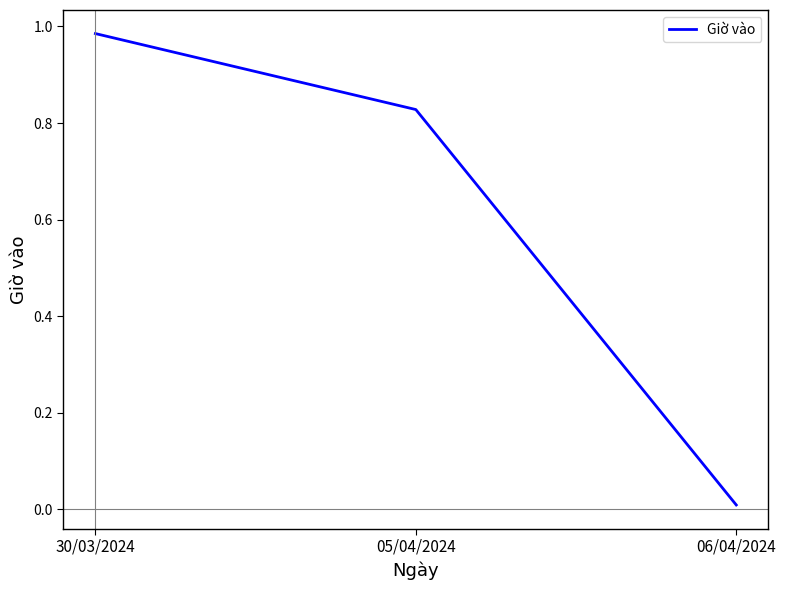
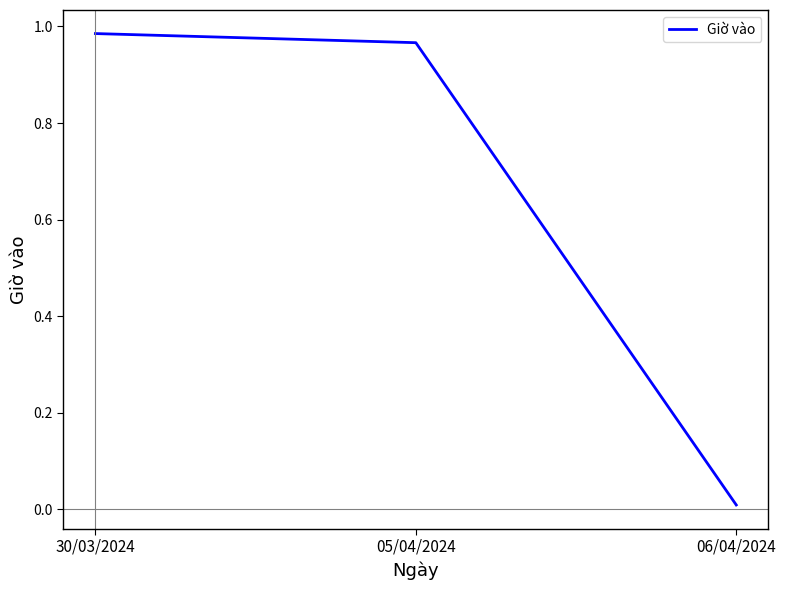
05/04/2024: 0.83 -> 0.97
